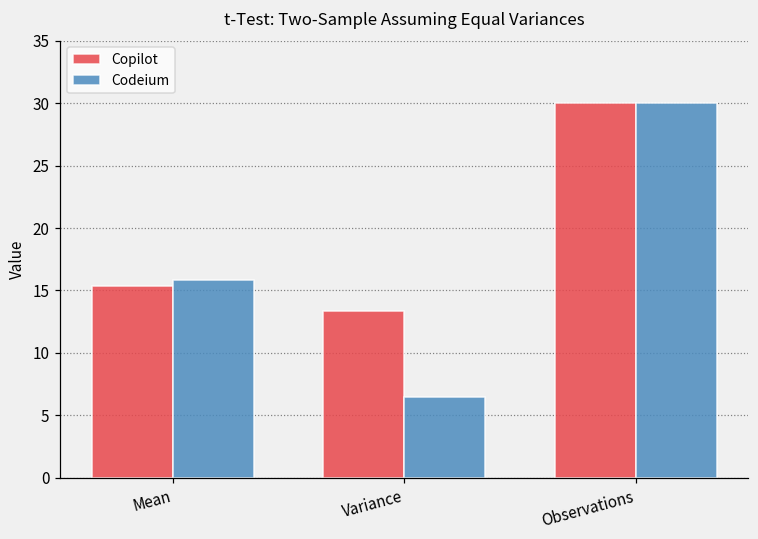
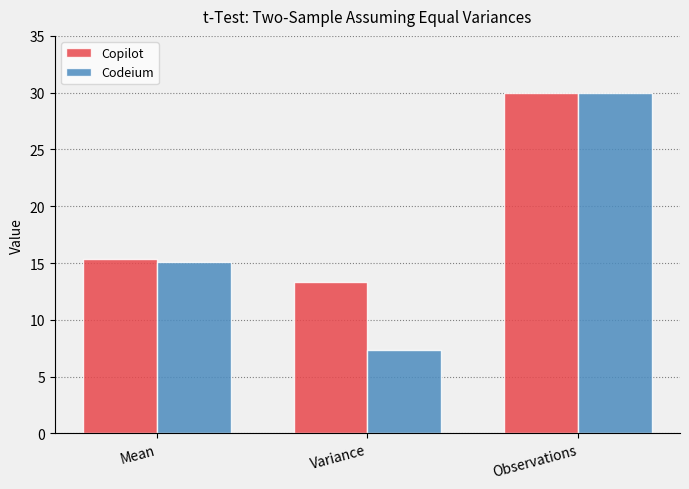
Codeium, Mean: 15.9 -> 15.1
Codeium, Variance: 6.5 -> 7.3
